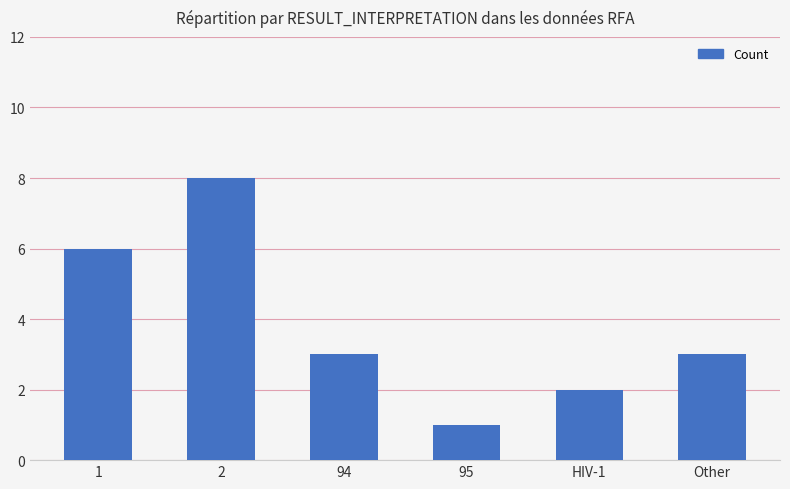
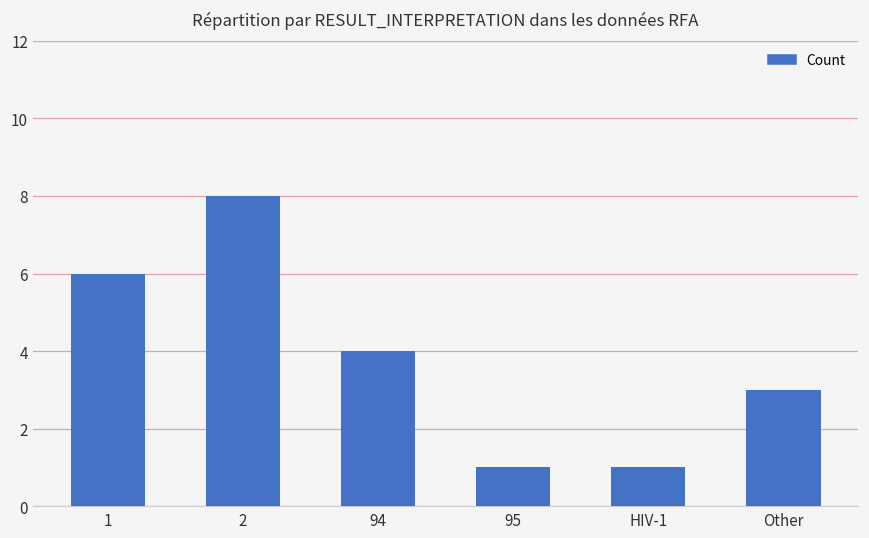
94: 3 -> 4
HIV-1: 2 -> 1
